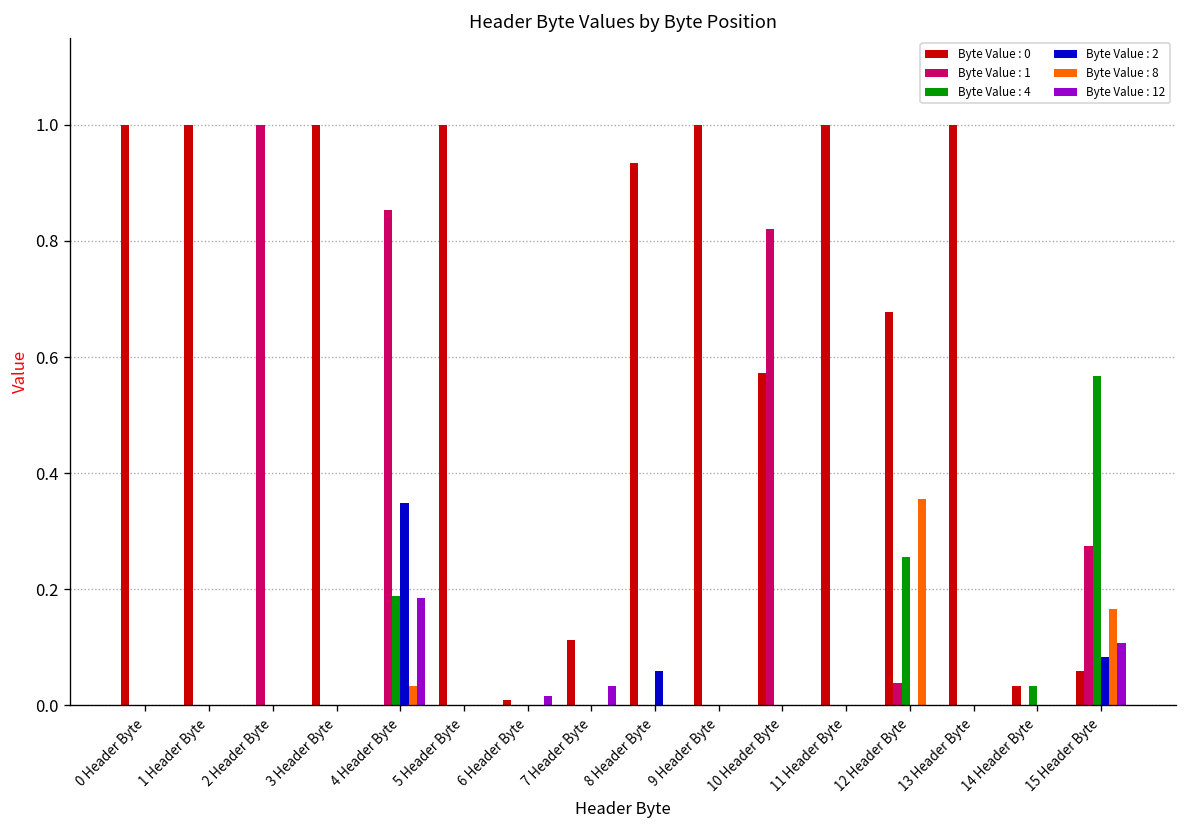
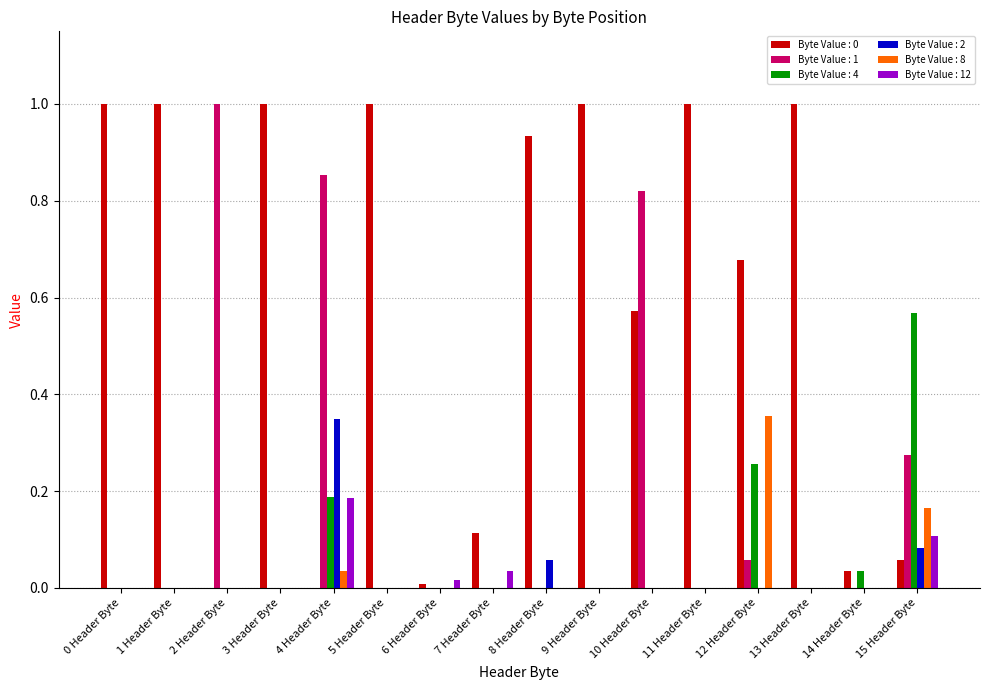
Byte Value : 1, 12 Header Byte: 0.04 -> 0.06
